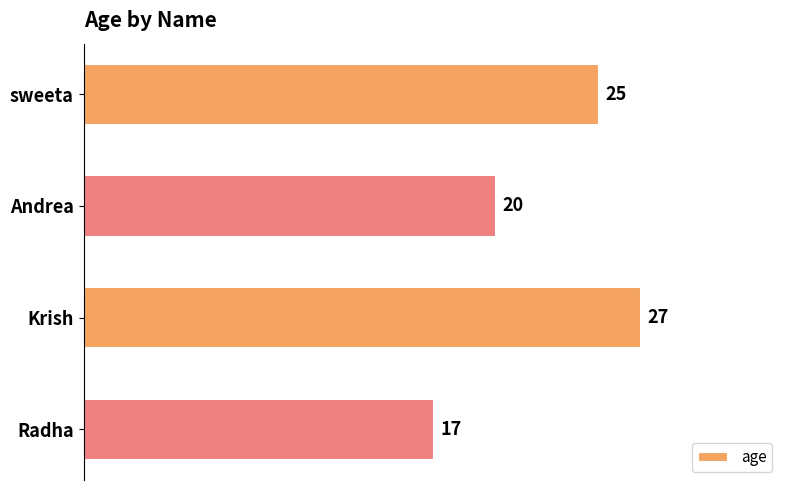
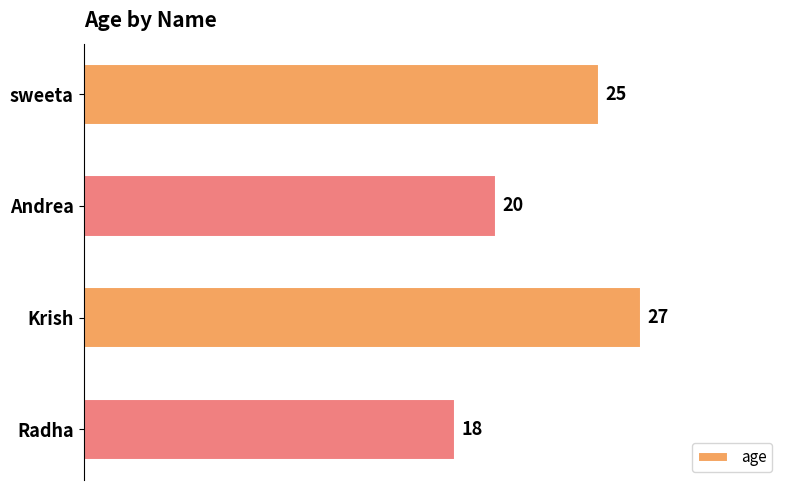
Radha: 17 -> 18
